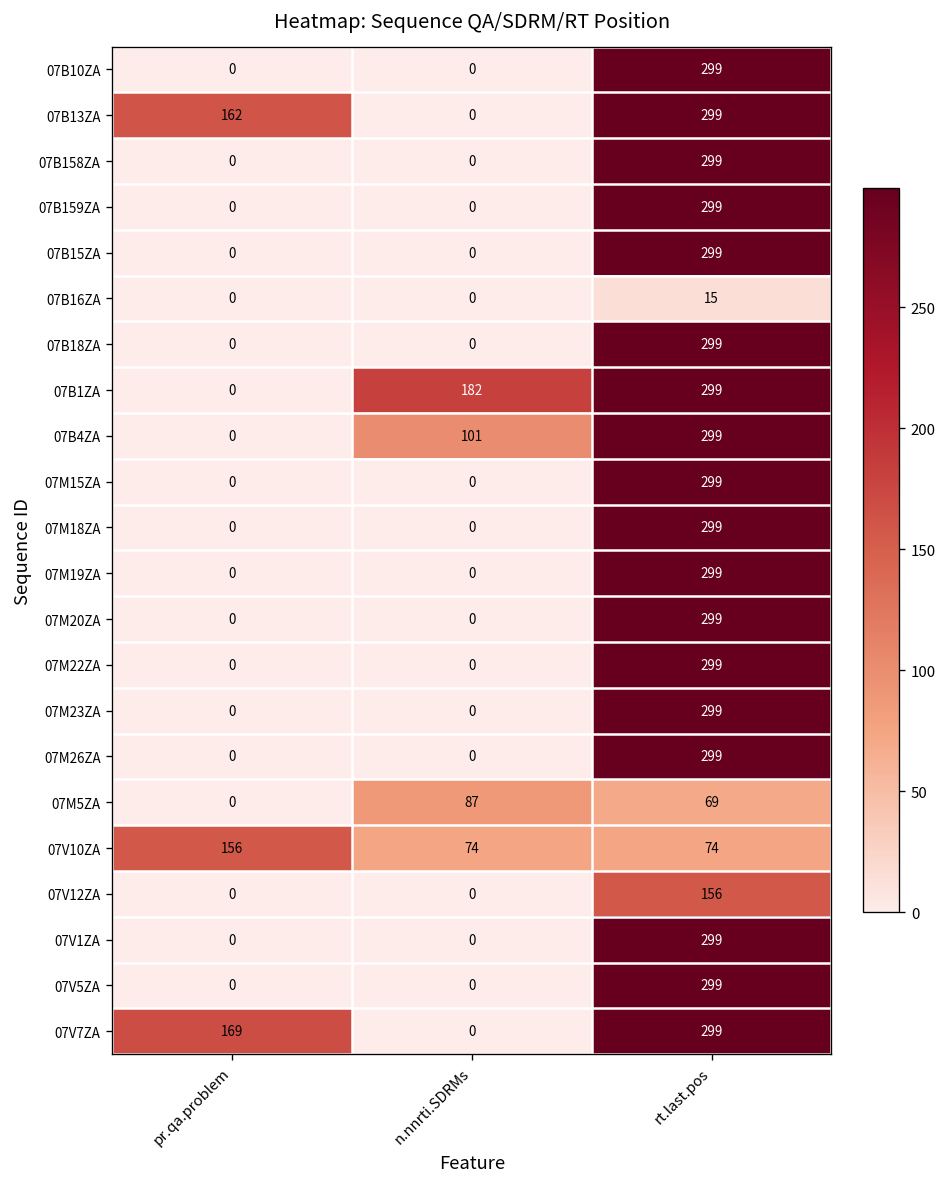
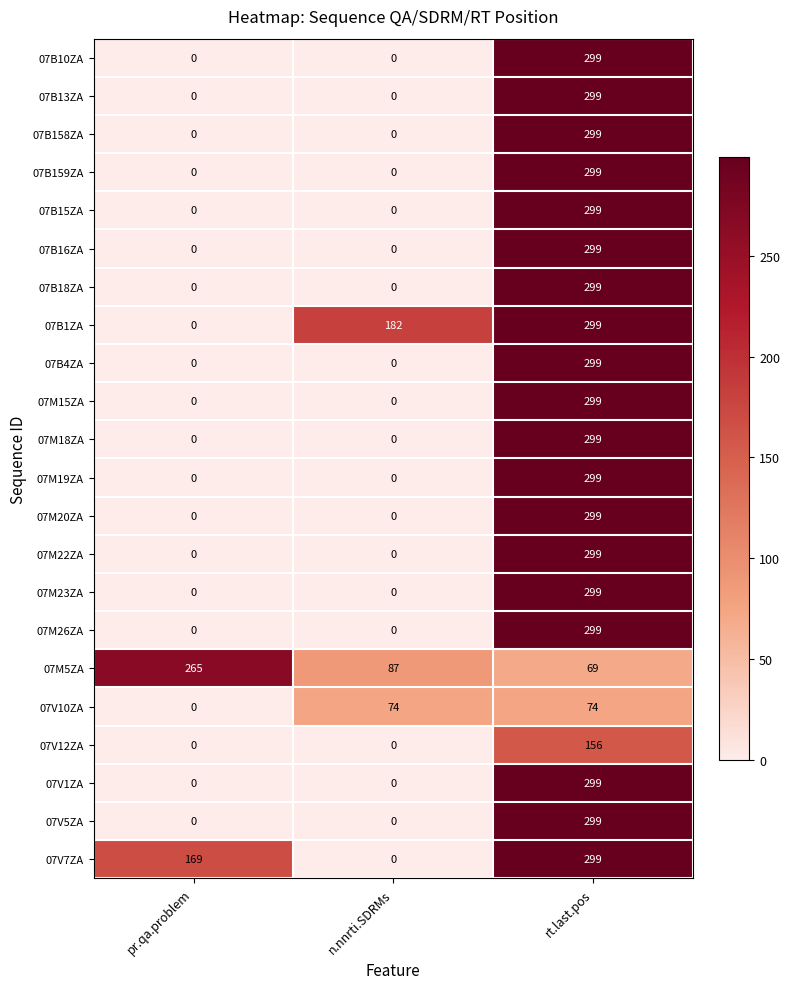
07B13ZA, pr.qa.problem: 162 -> 0
07B16ZA, rt.last.pos: 15 -> 299
07B4ZA, n.nnrti.SDRMs: 101 -> 0
07M5ZA, pr.qa.problem: 0 -> 265
07V10ZA, pr.qa.problem: 156 -> 0
